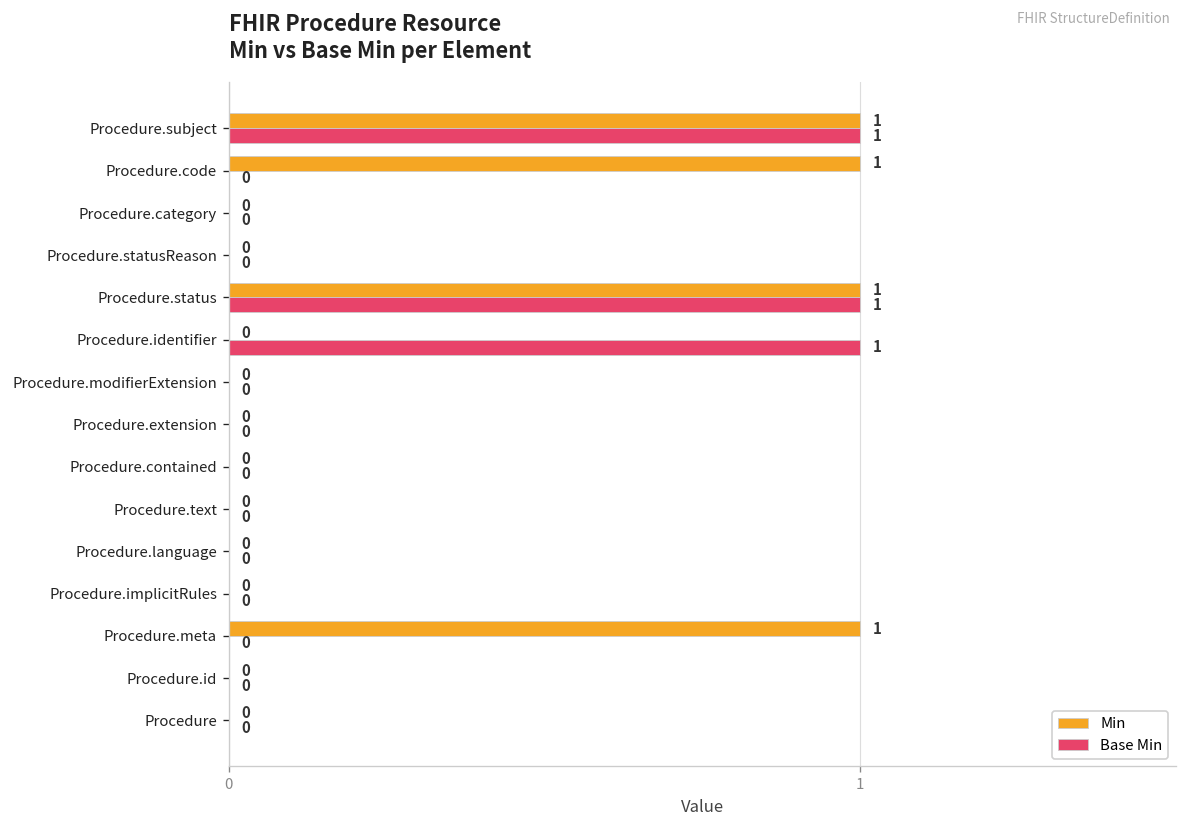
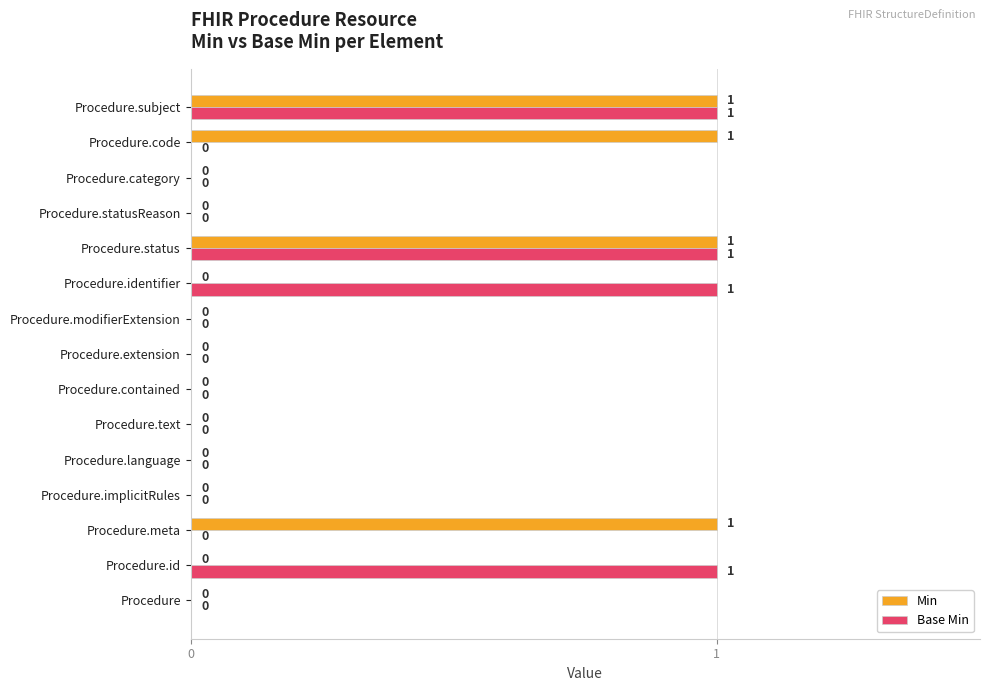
Base Min, Procedure.id: 0 -> 1
